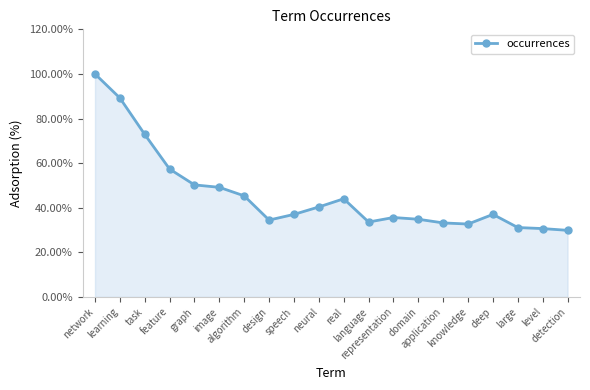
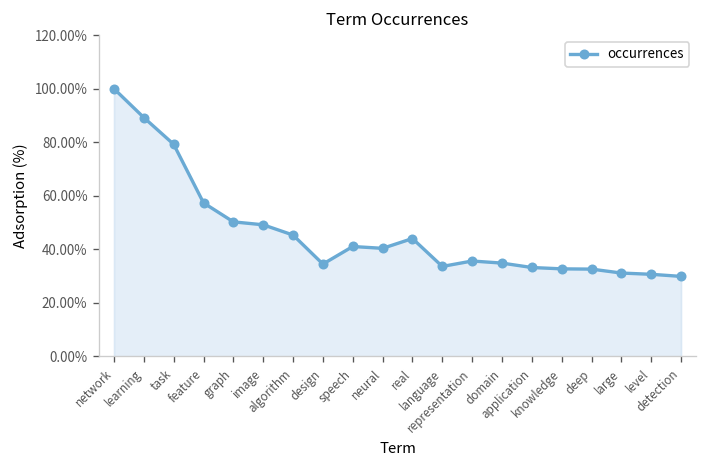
task: 73% -> 79%
speech: 37% -> 41%
deep: 37% -> 33%
